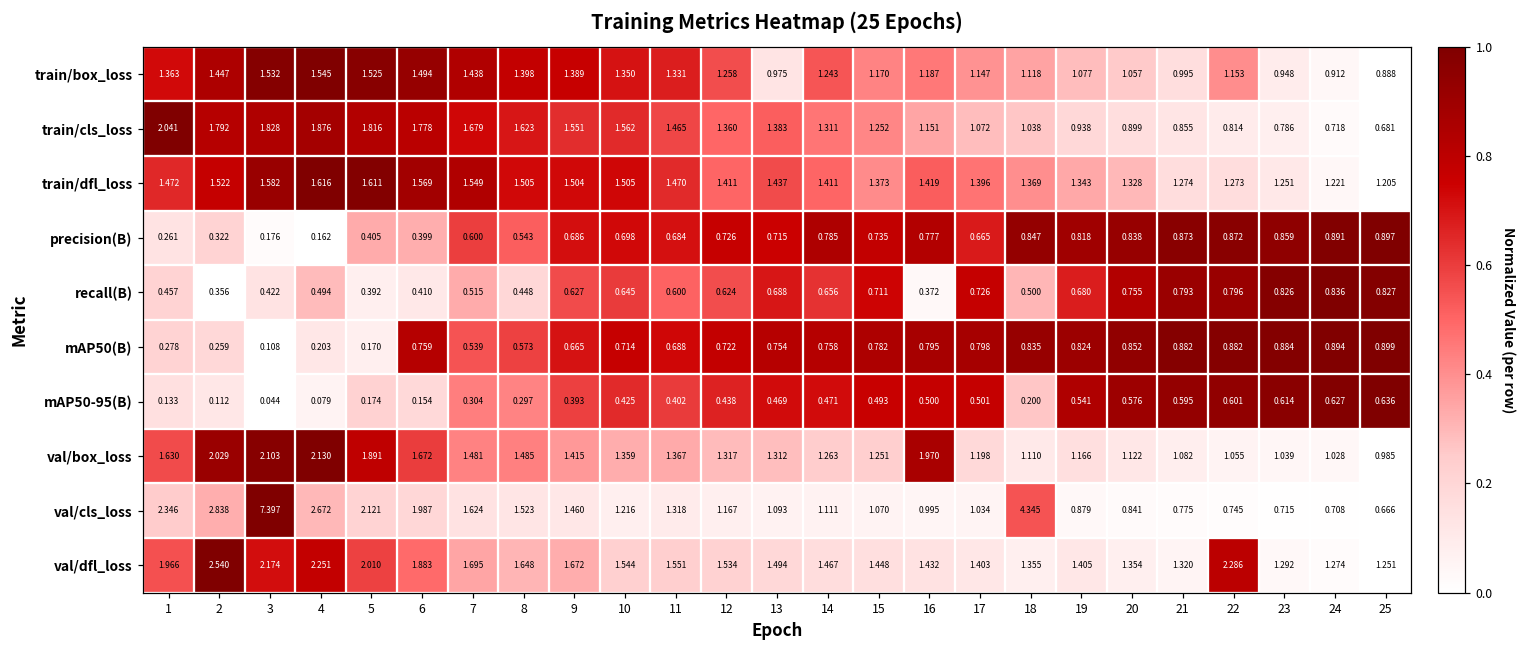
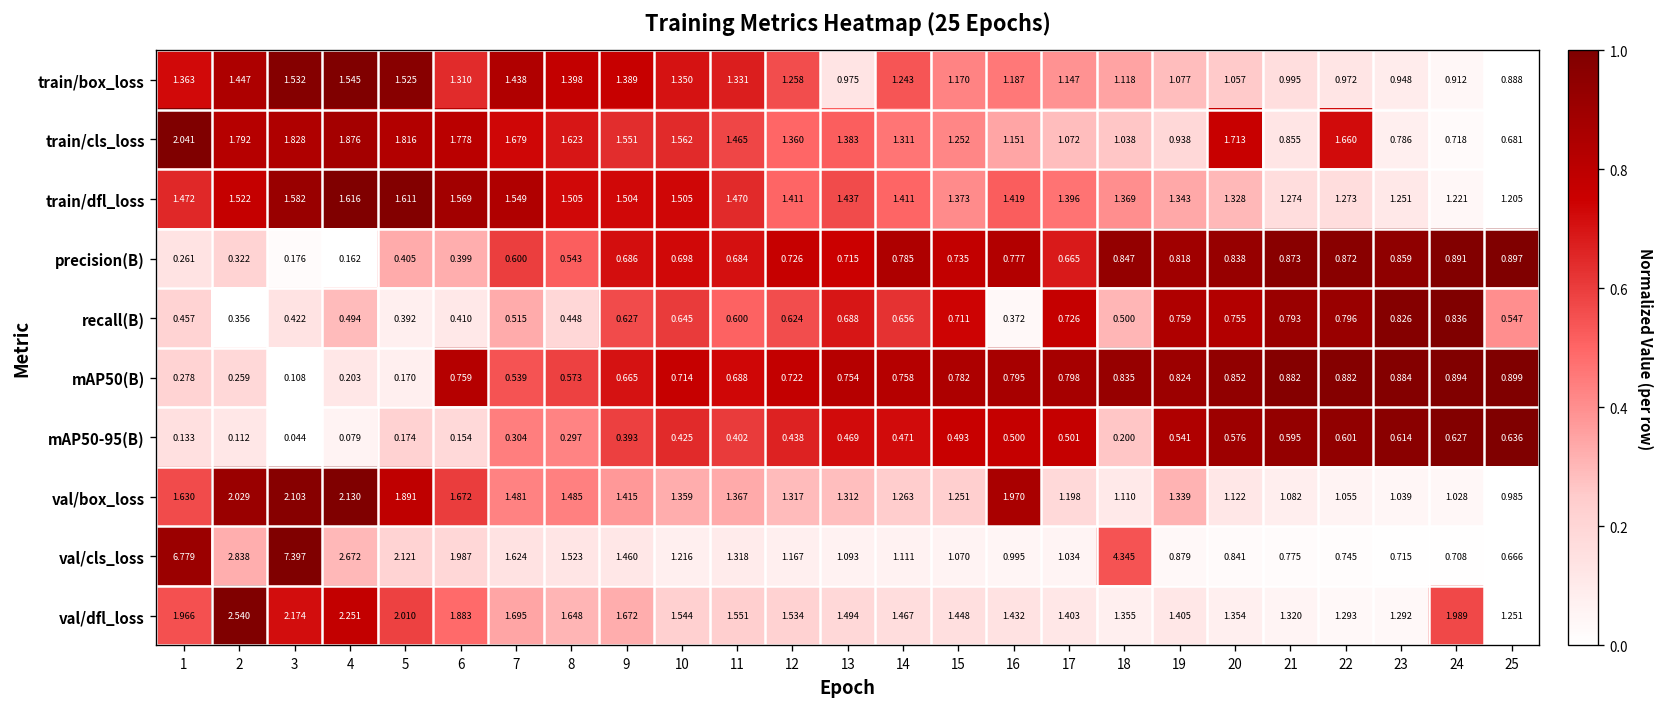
train/box_loss, 6: 1.494 -> 1.310
train/box_loss, 22: 1.153 -> 0.972
train/cls_loss, 20: 0.899 -> 1.713
train/cls_loss, 22: 0.814 -> 1.660
recall(B), 19: 0.680 -> 0.759
recall(B), 25: 0.827 -> 0.547
val/box_loss, 19: 1.166 -> 1.339
val/cls_loss, 1: 2.346 -> 6.779
val/dfl_loss, 22: 2.286 -> 1.293
val/dfl_loss, 24: 1.274 -> 1.989
